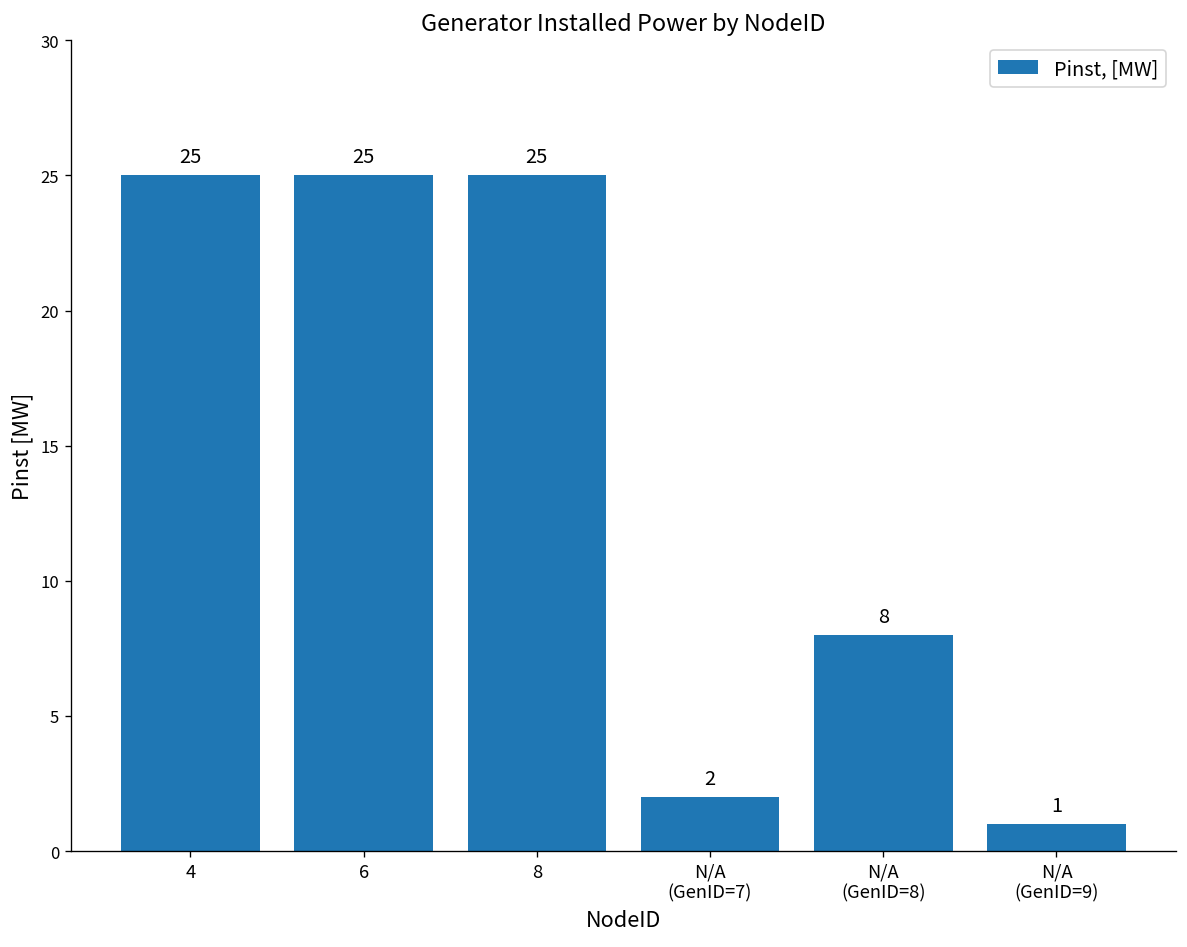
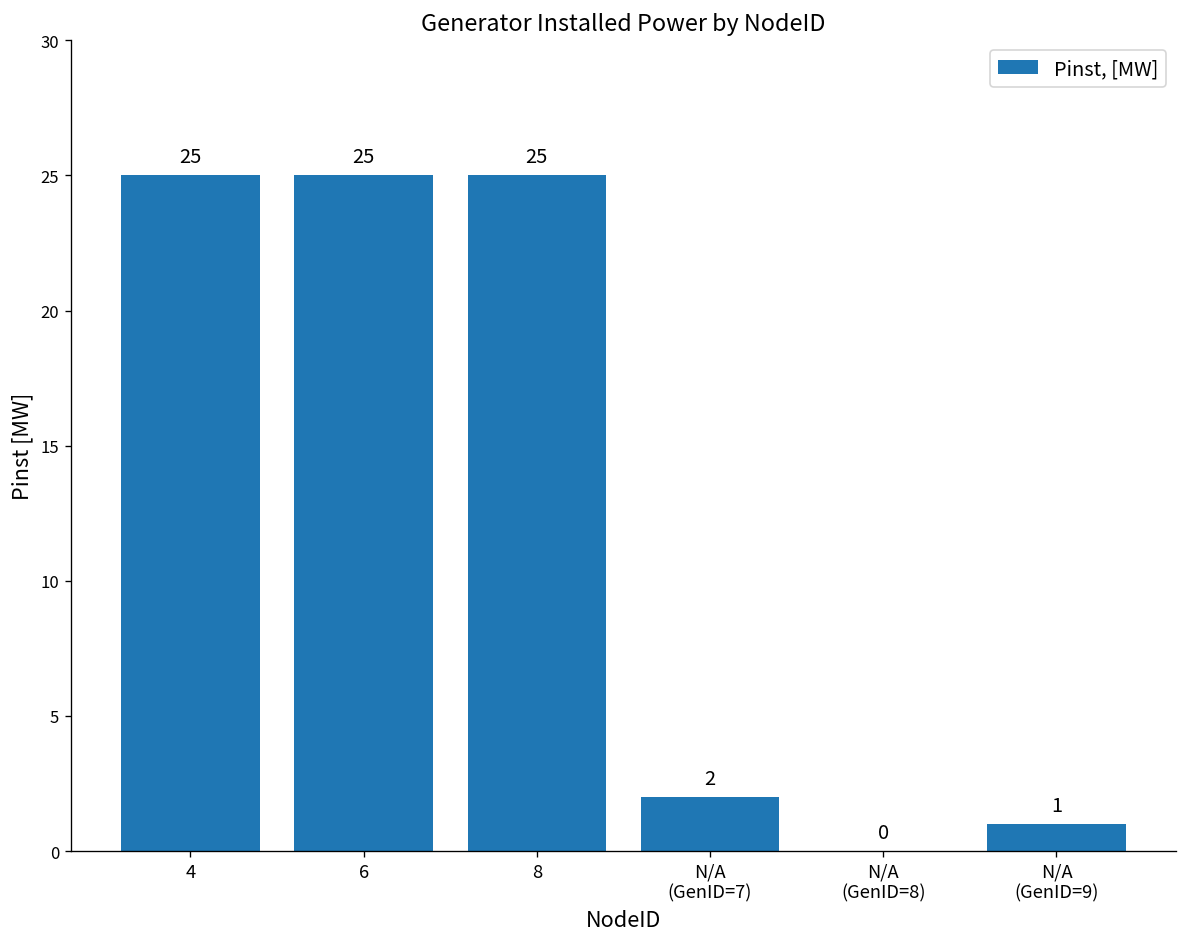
N/A (GenID=8): 8 -> 0
